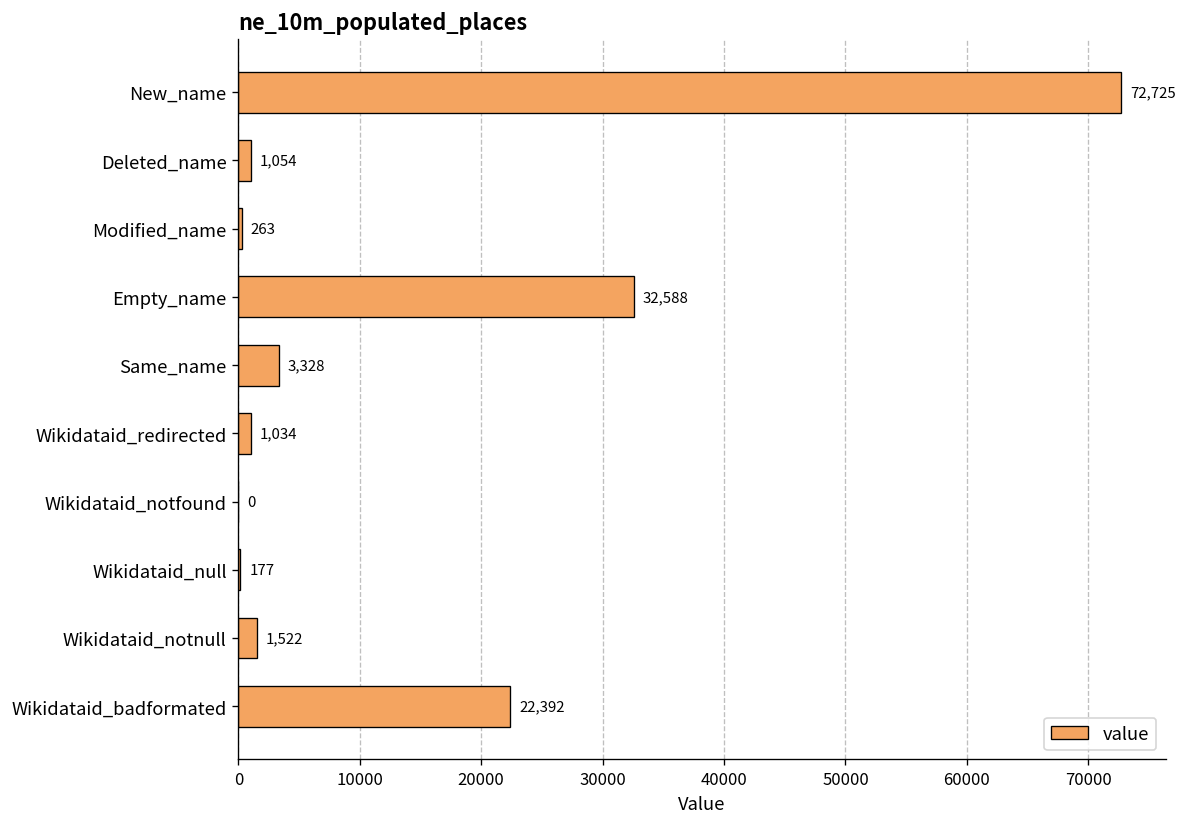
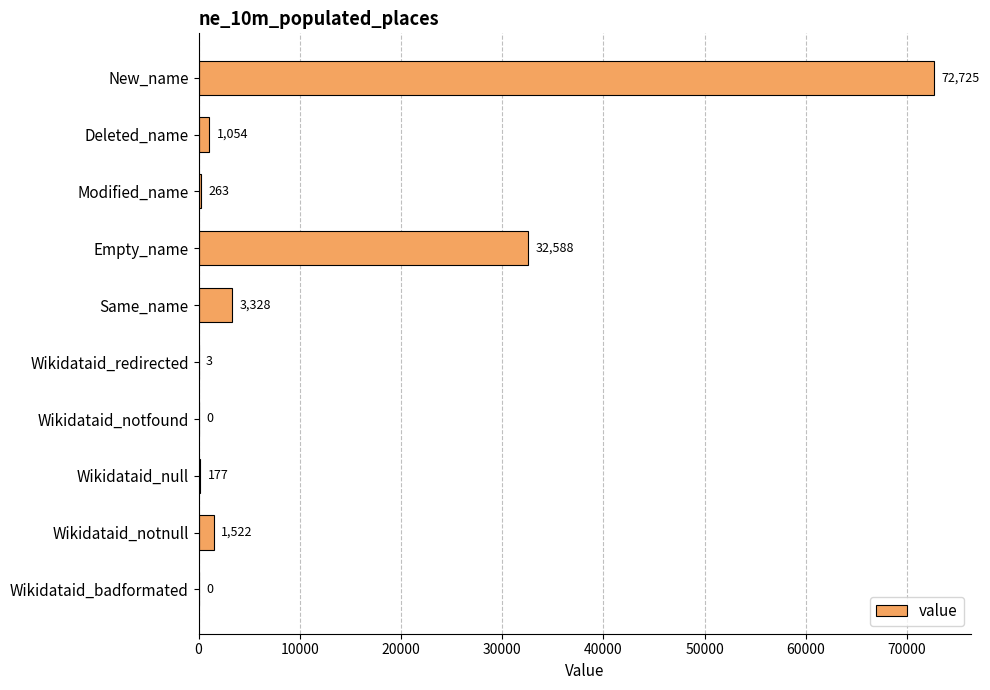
Wikidataid_redirected: 1,034 -> 3
Wikidataid_badformated: 22,392 -> 0
